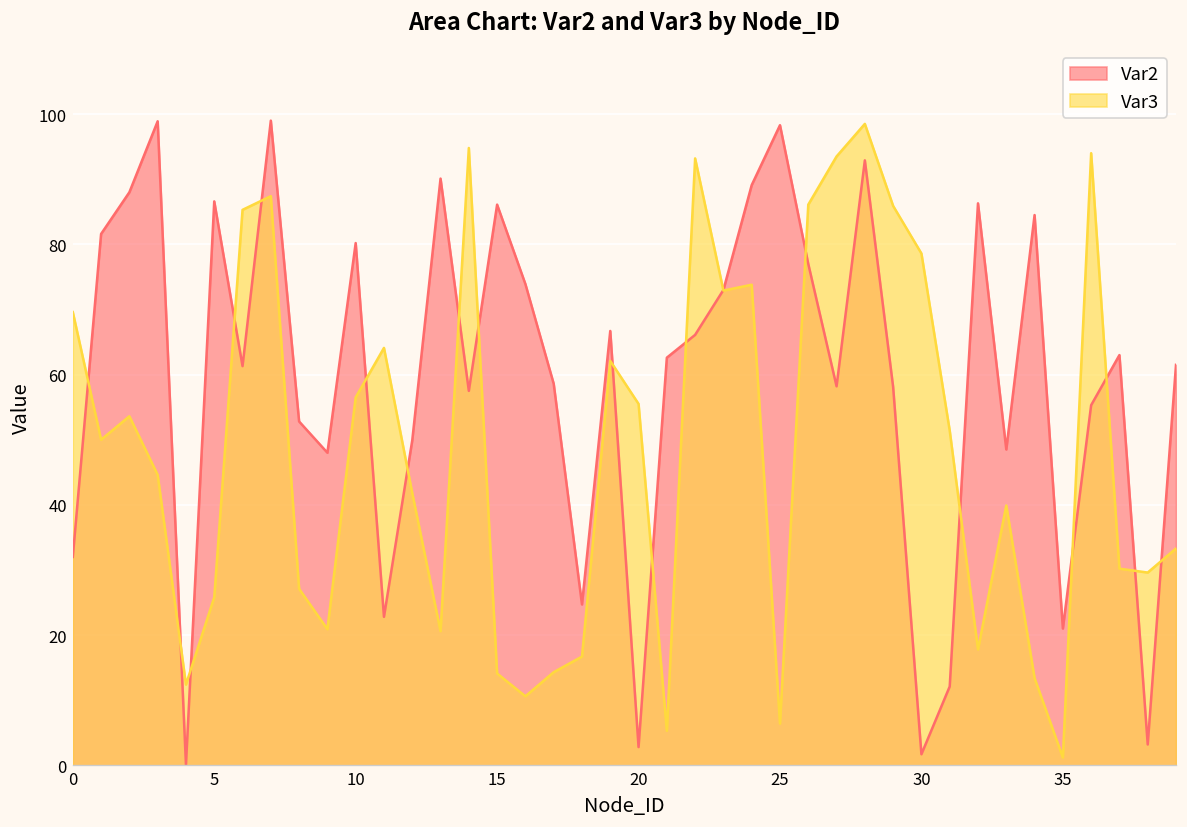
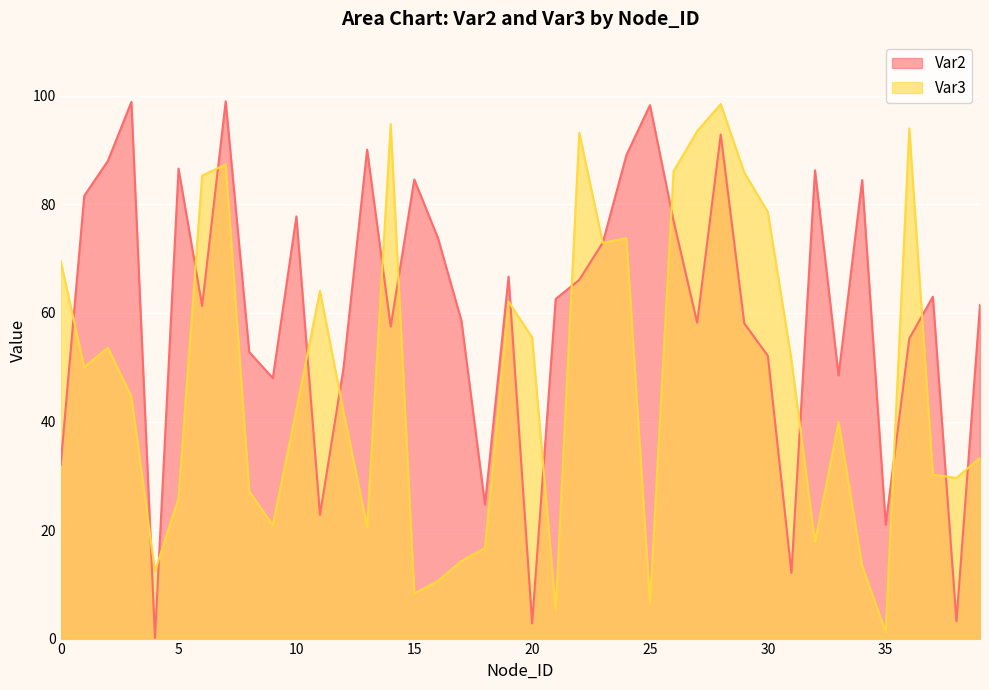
Var2, 10: 80 -> 78
Var3, 10: 57 -> 42
Var2, 15: 86 -> 85
Var3, 15: 14 -> 8
Var2, 30: 2 -> 52
